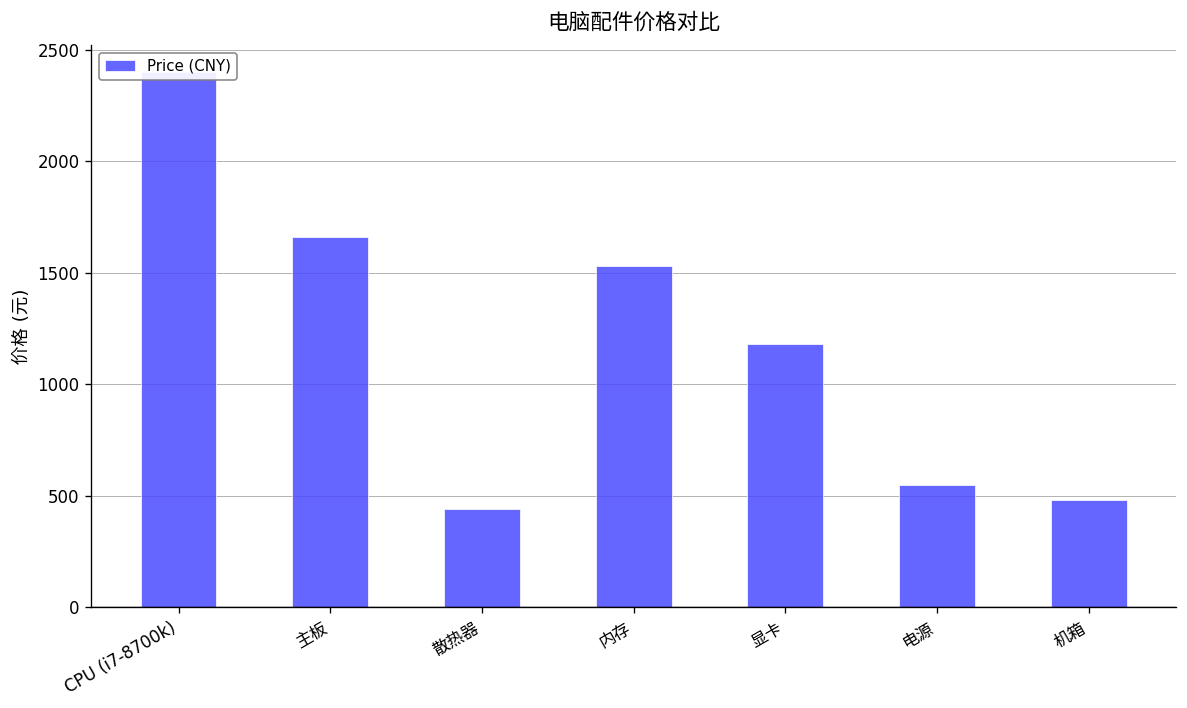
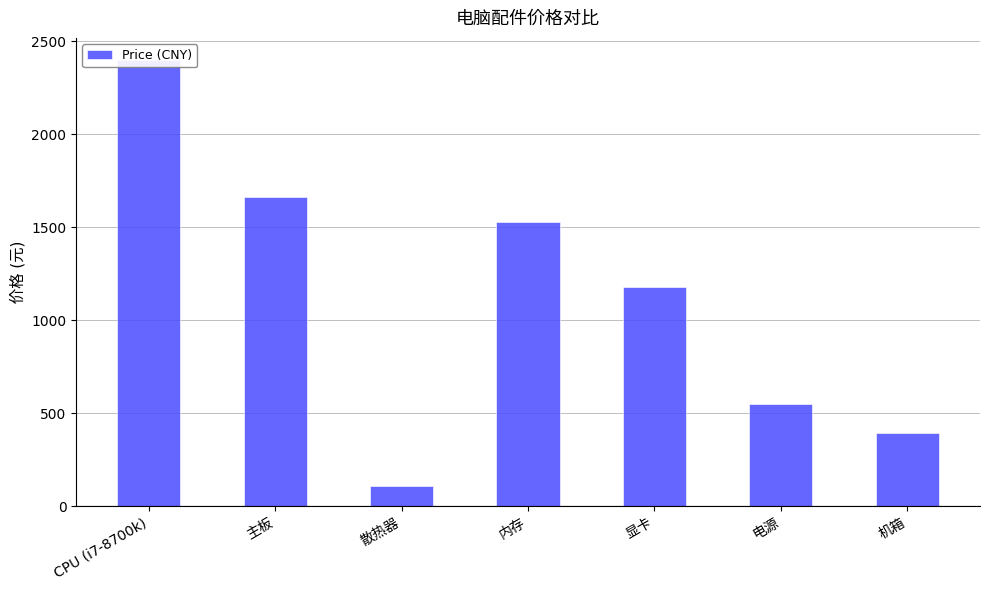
散热器: 440 -> 110
机箱: 480 -> 390
